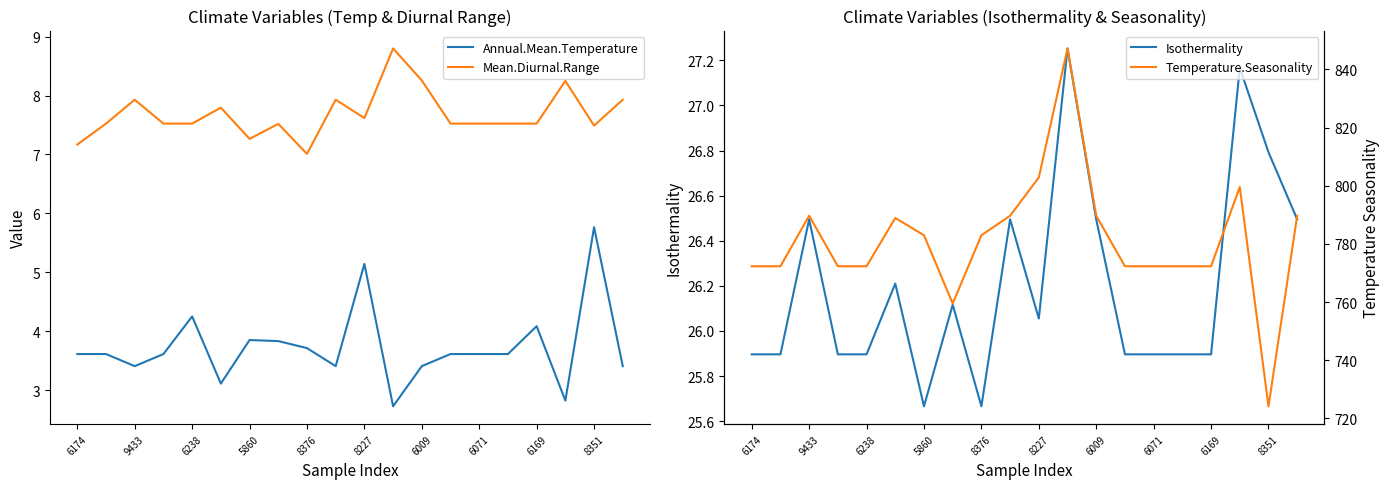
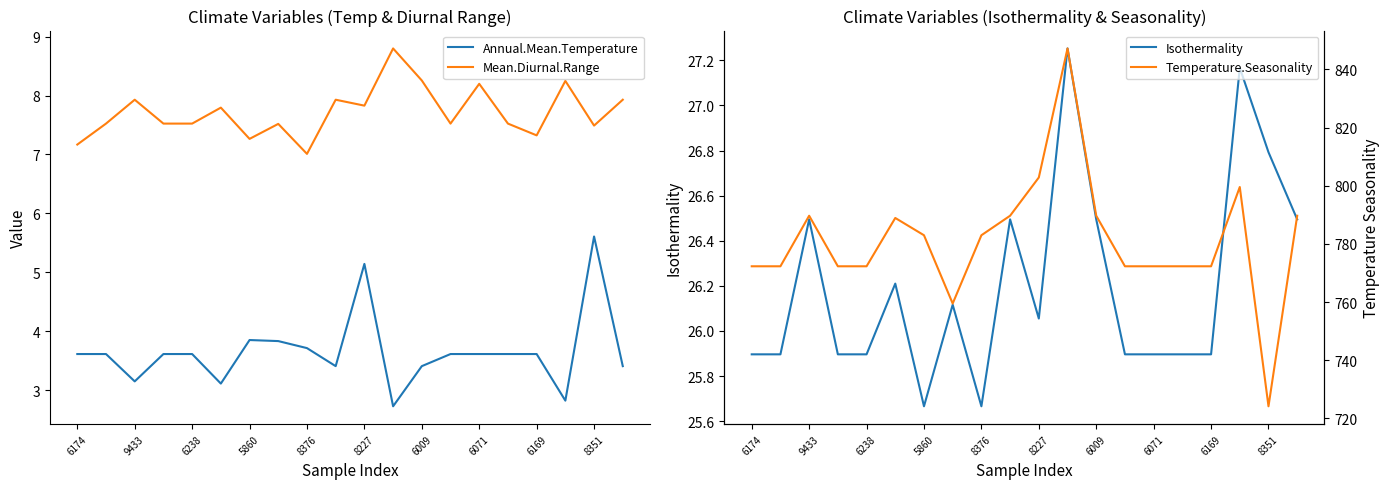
Climate Variables (Temp & Diurnal Range), Annual.Mean.Temperature, 9433: 3.4 -> 3.2
Climate Variables (Temp & Diurnal Range), Annual.Mean.Temperature, 6238: 4.3 -> 3.6
Climate Variables (Temp & Diurnal Range), Mean.Diurnal.Range, 8227: 7.6 -> 7.8
Climate Variables (Temp & Diurnal Range), Mean.Diurnal.Range, 6071: 7.5 -> 8.2
Climate Variables (Temp & Diurnal Range), Annual.Mean.Temperature, 6169: 4.1 -> 3.6
Climate Variables (Temp & Diurnal Range), Mean.Diurnal.Range, 6169: 7.5 -> 7.3
Climate Variables (Temp & Diurnal Range), Annual.Mean.Temperature, 8351: 5.8 -> 5.6
